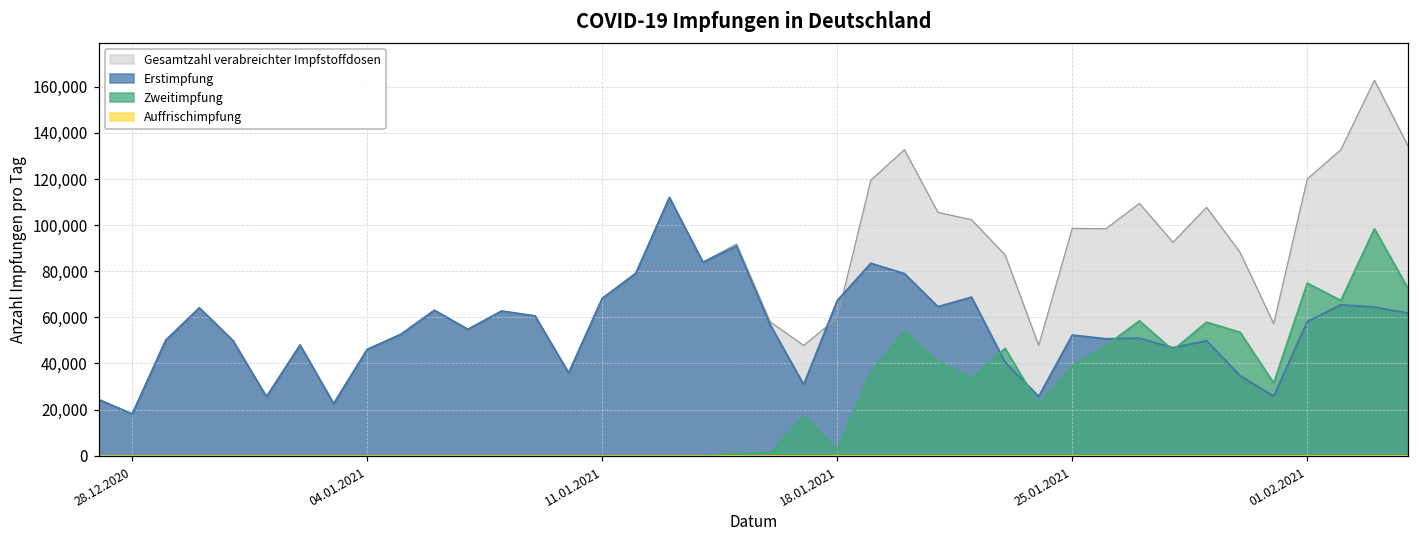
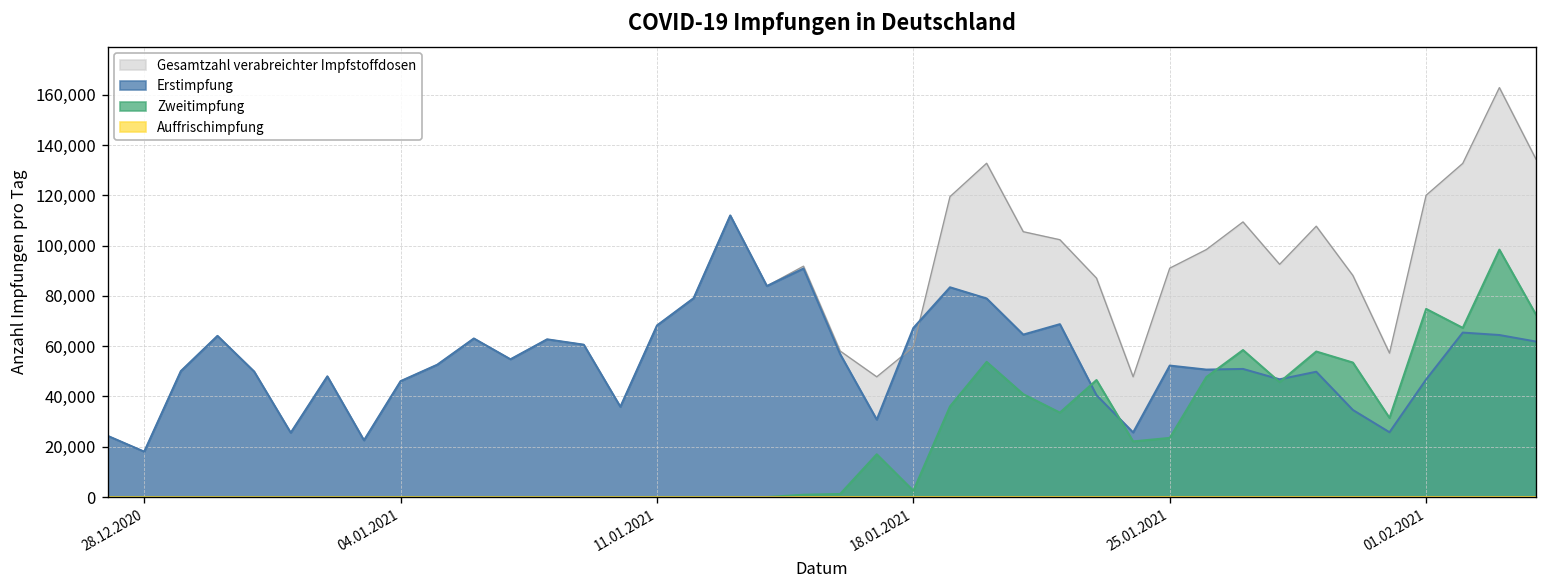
Gesamtzahl verabreichter Impfstoffdosen, 25.01.2021: 99,000 -> 91,000
Zweitimpfung, 25.01.2021: 39,000 -> 24,000
Erstimpfung, 01.02.2021: 58,000 -> 47,000
